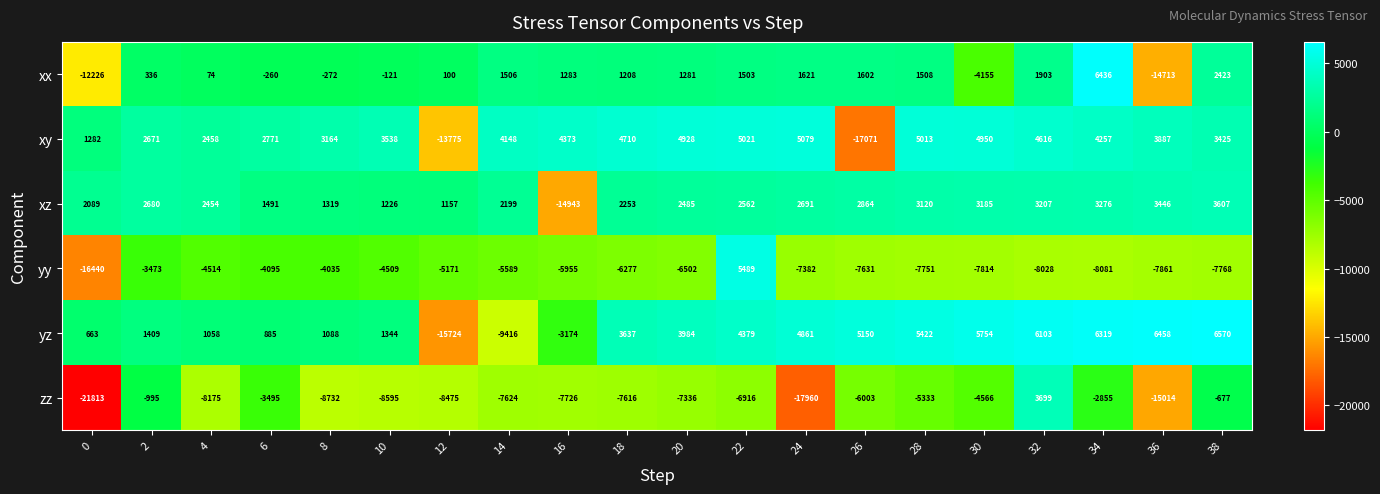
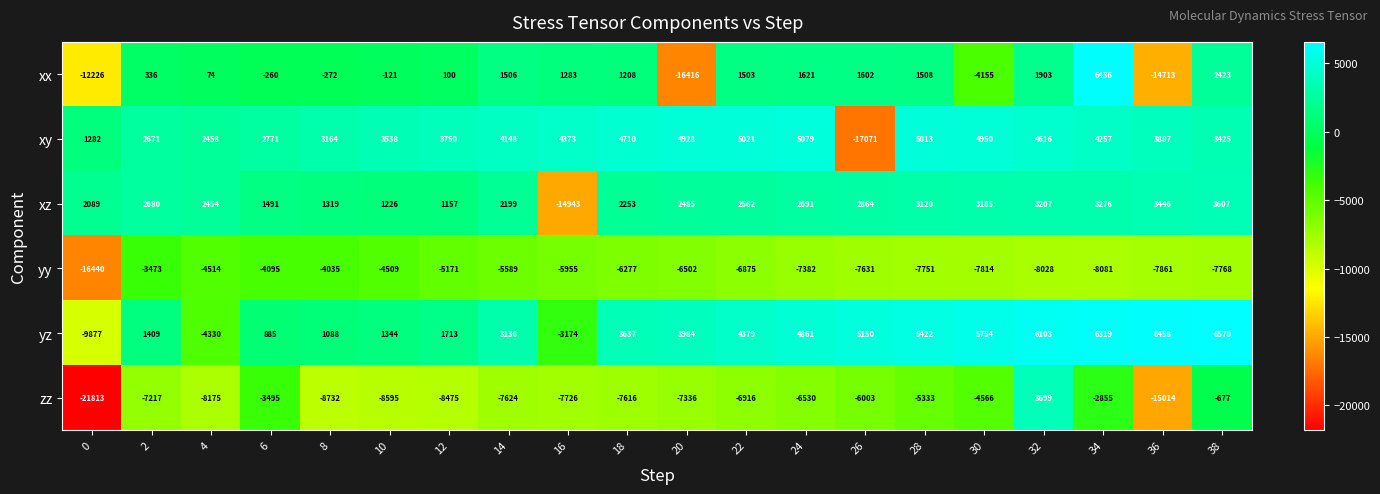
xx, 20: 1281 -> -16416
xy, 12: -13775 -> 3750
yy, 22: 5489 -> -6875
yz, 0: 663 -> -9877
yz, 4: 1058 -> -4330
yz, 12: -15724 -> 1713
yz, 14: -9416 -> 3136
zz, 2: -995 -> -7217
zz, 24: -17960 -> -6530
